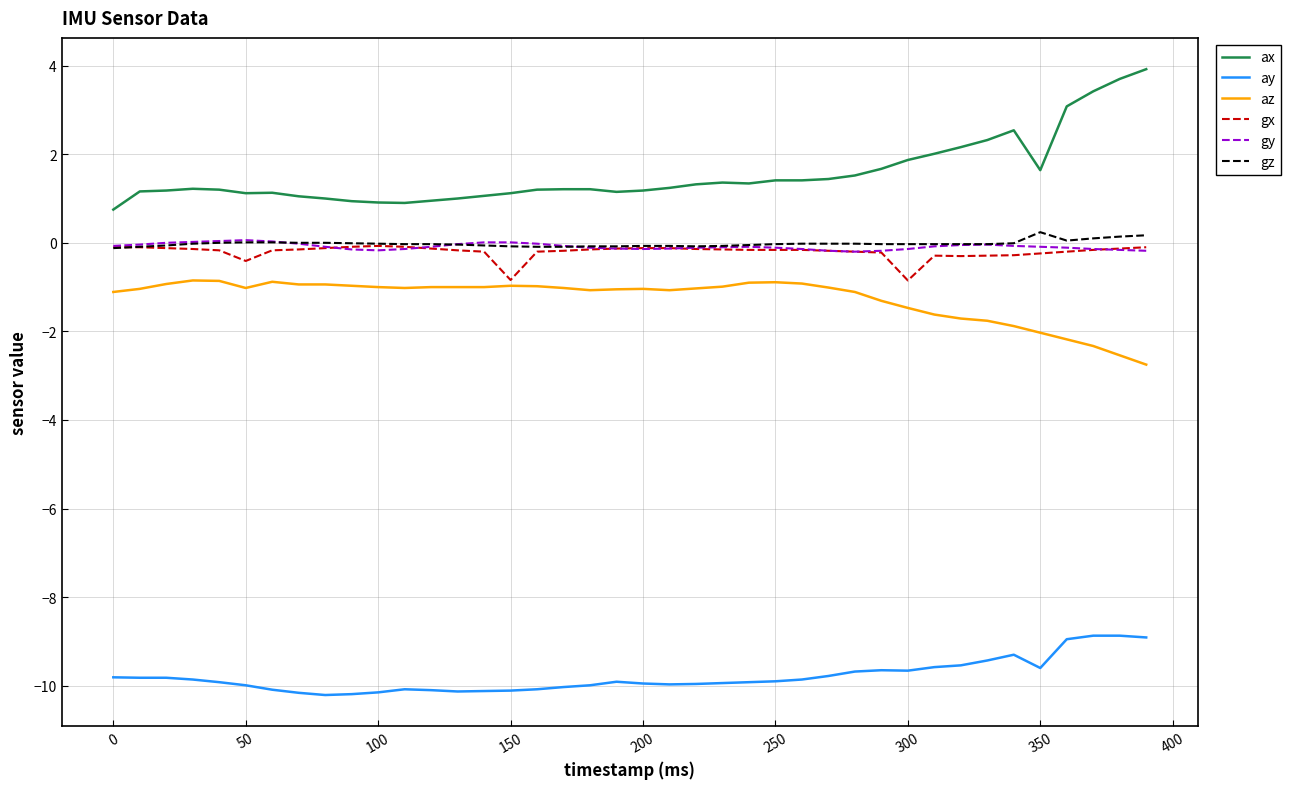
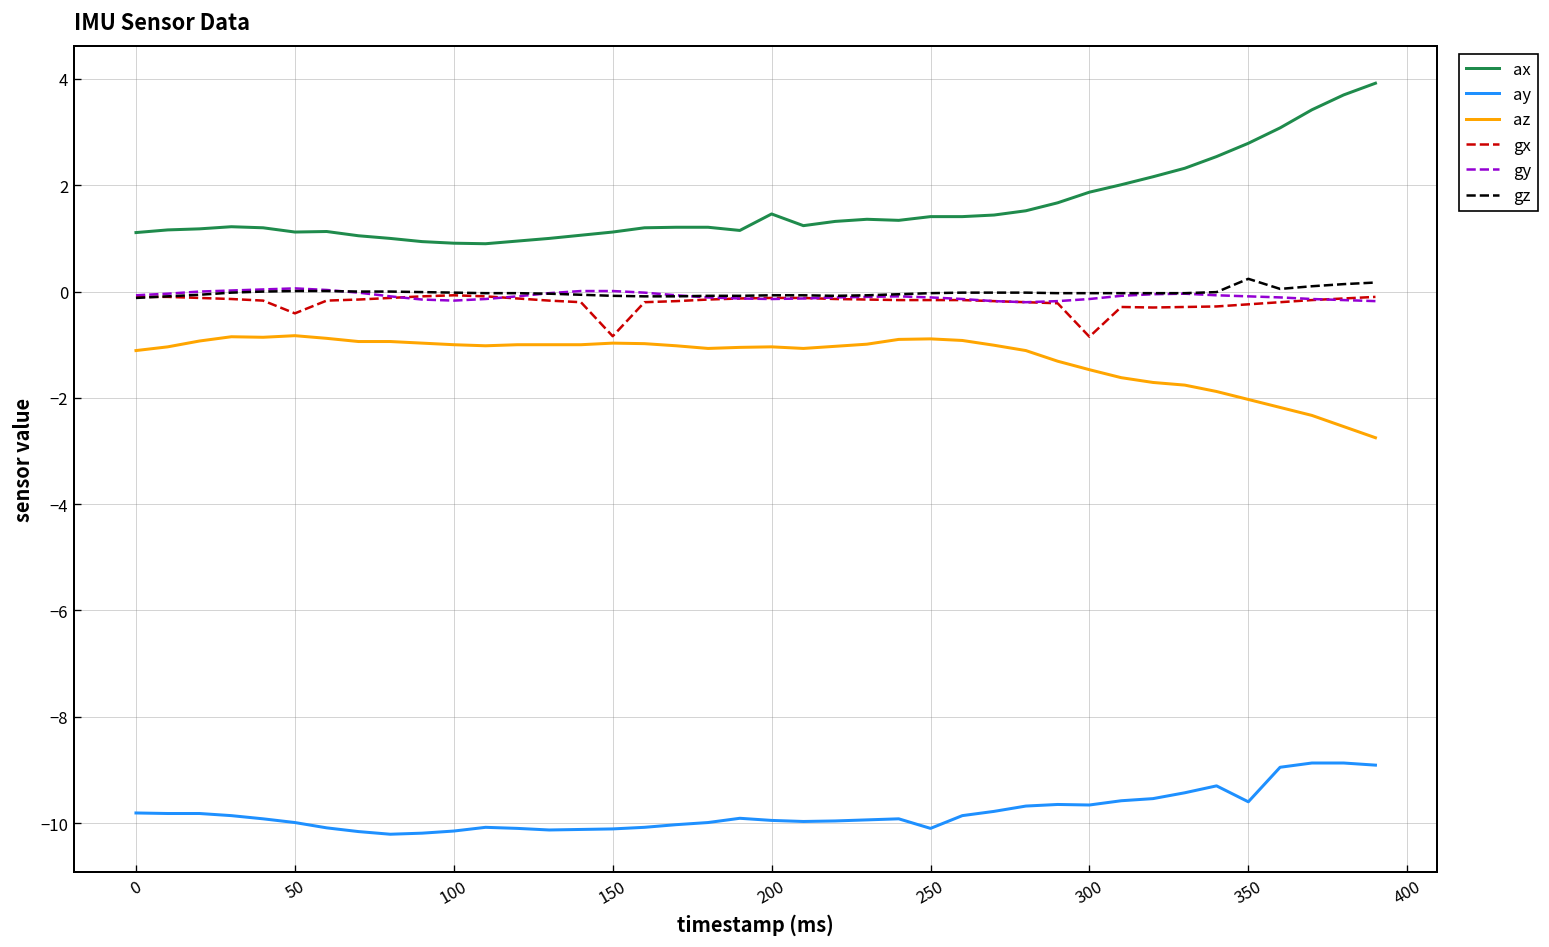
ax, 0: 0.8 -> 1.1
az, 50: -1.0 -> -0.8
ax, 200: 1.2 -> 1.5
ay, 250: -9.9 -> -10.1
ax, 350: 1.6 -> 2.8
